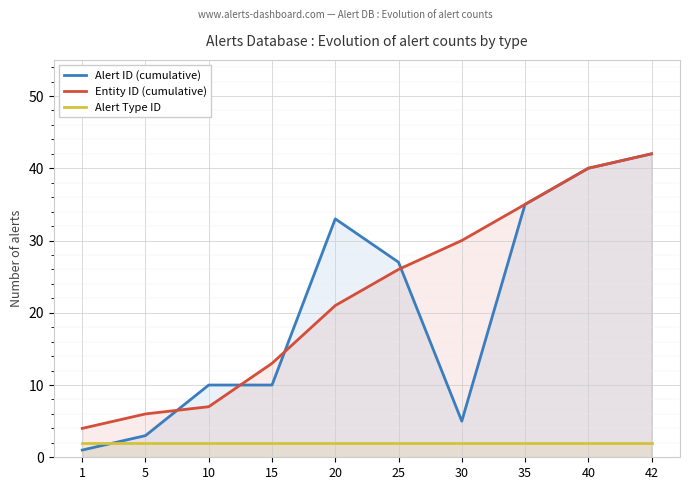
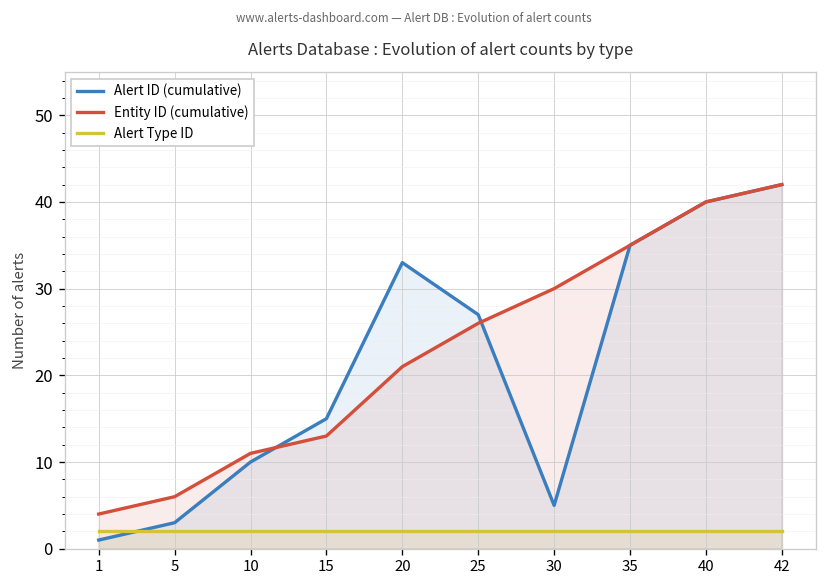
Entity ID (cumulative), 10: 7 -> 11
Alert ID (cumulative), 15: 10 -> 15
